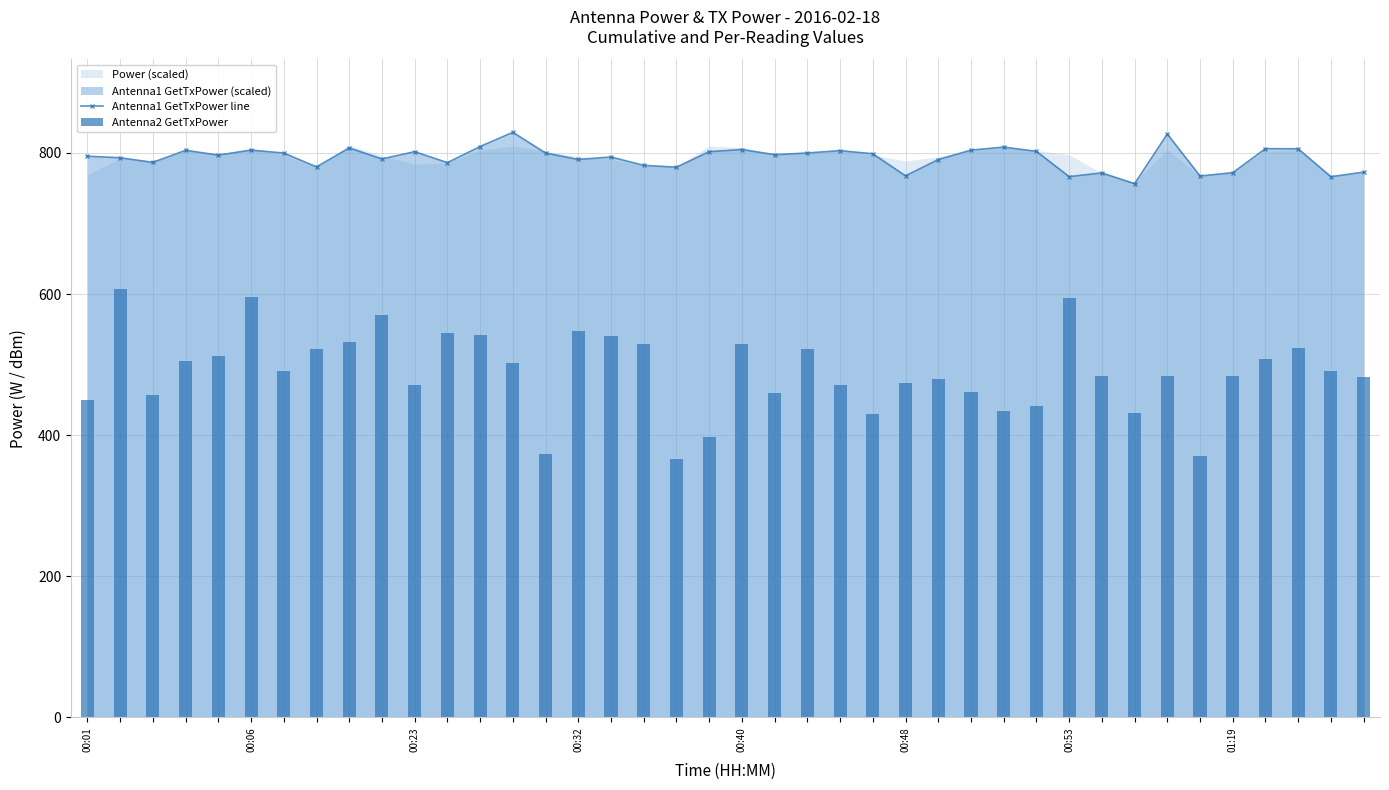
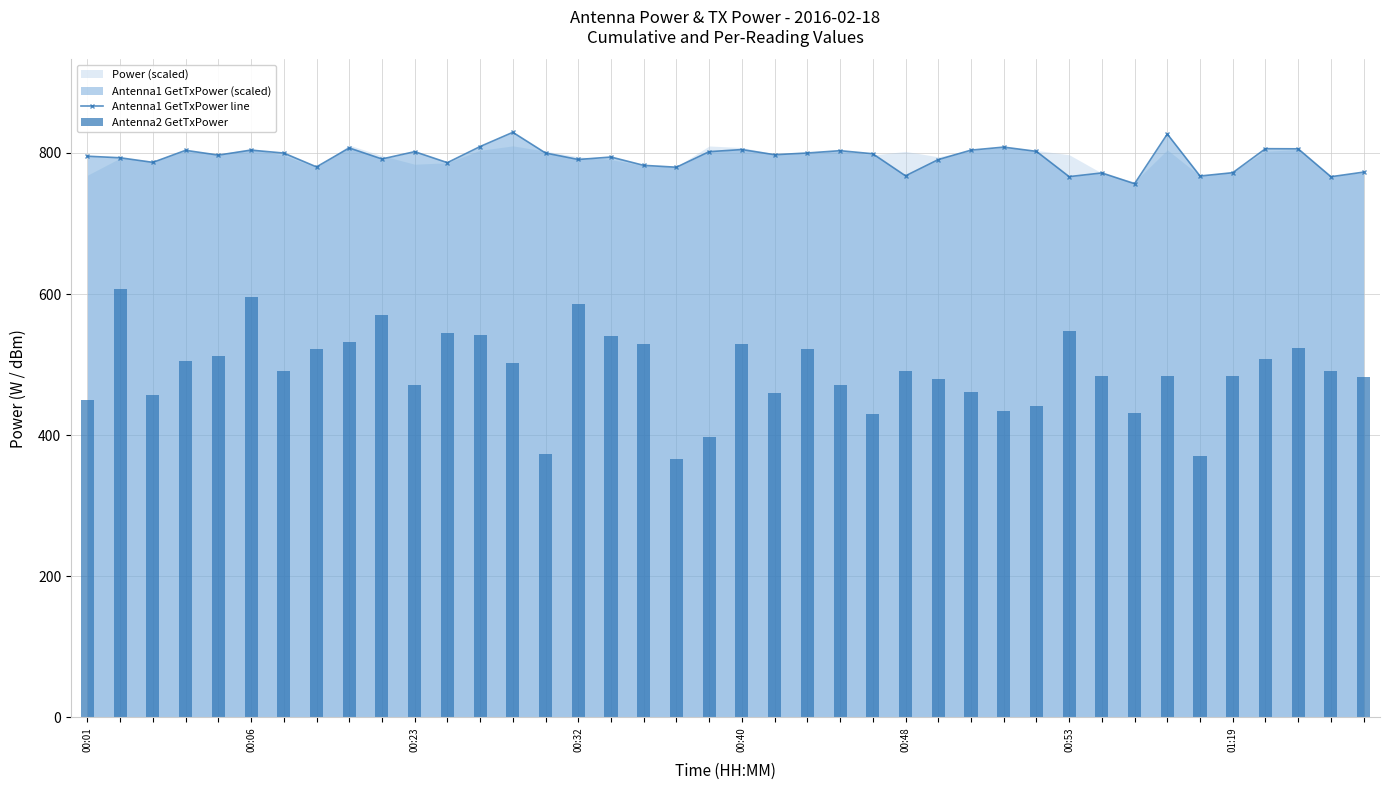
Antenna2 GetTxPower, 00:32: 550 -> 590
Antenna2 GetTxPower, 00:48: 470 -> 490
Power (scaled), 00:48: 790 -> 800
Antenna2 GetTxPower, 00:53: 590 -> 550
